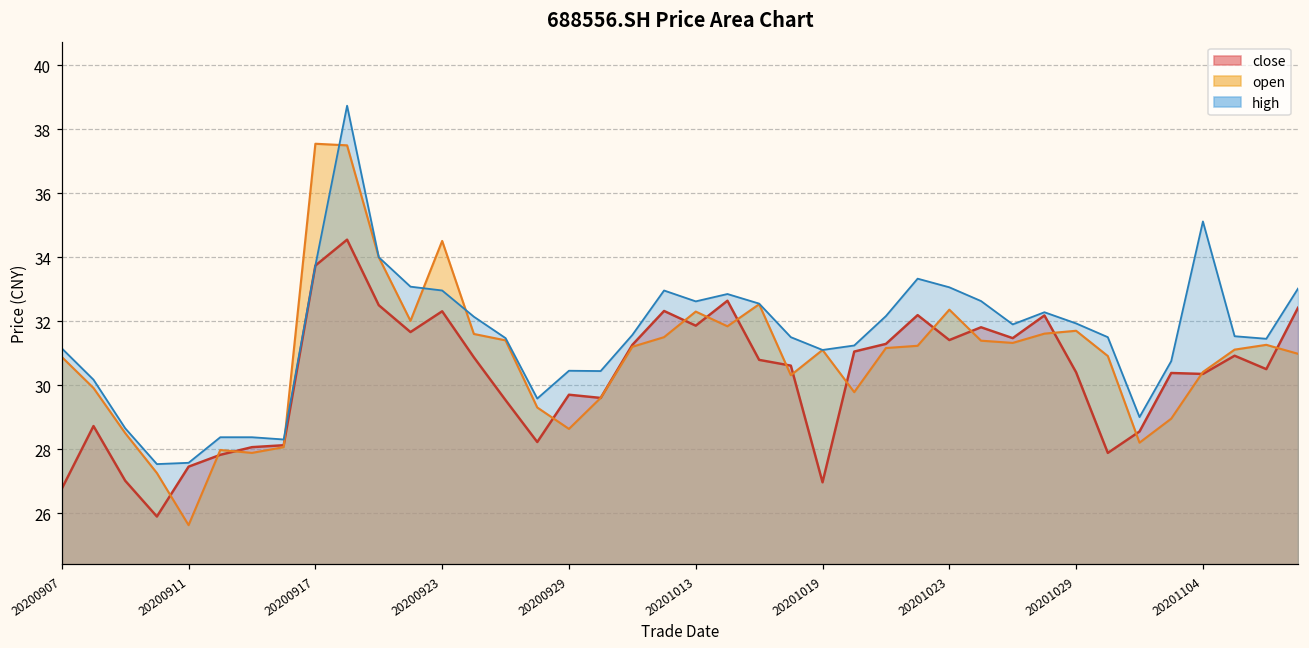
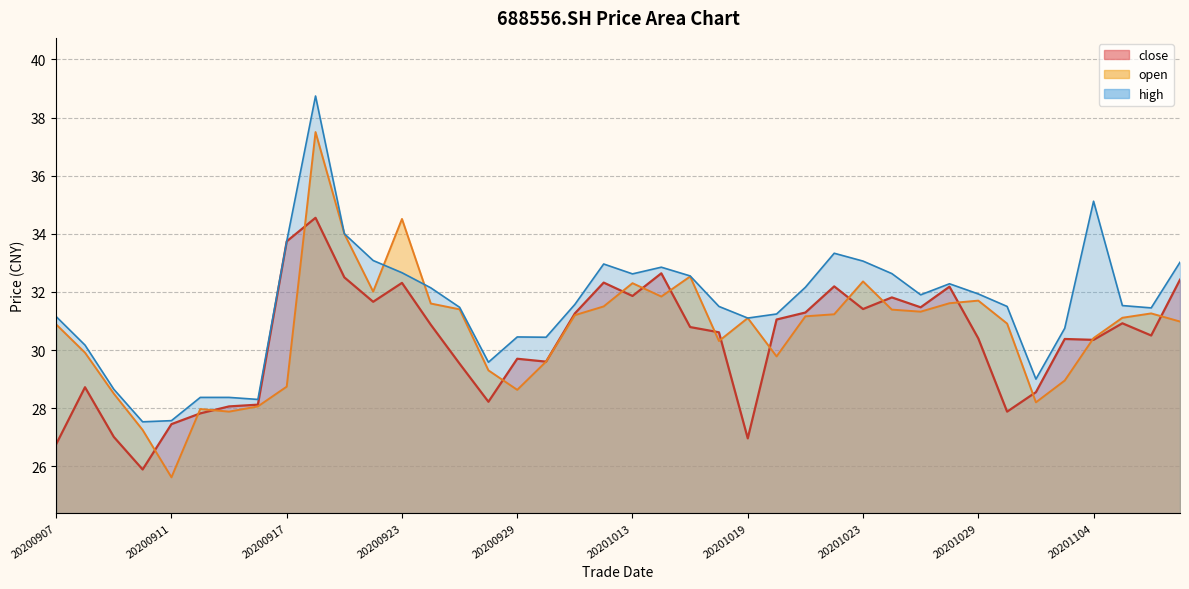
open, 20200917: 37.6 -> 28.7
high, 20200923: 33.0 -> 32.7
